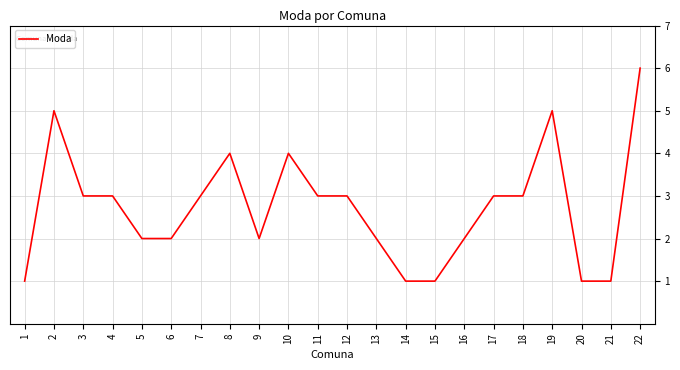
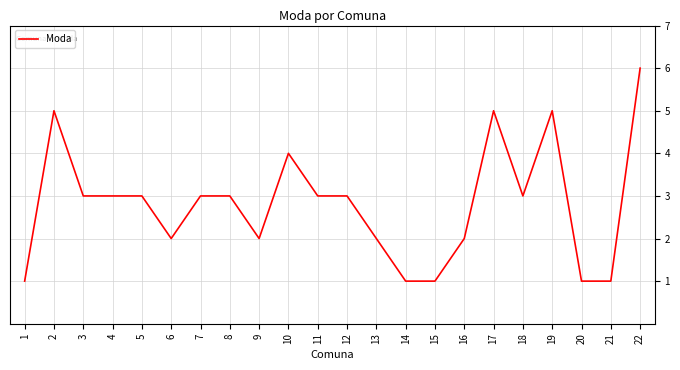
5: 2 -> 3
8: 4 -> 3
17: 3 -> 5
